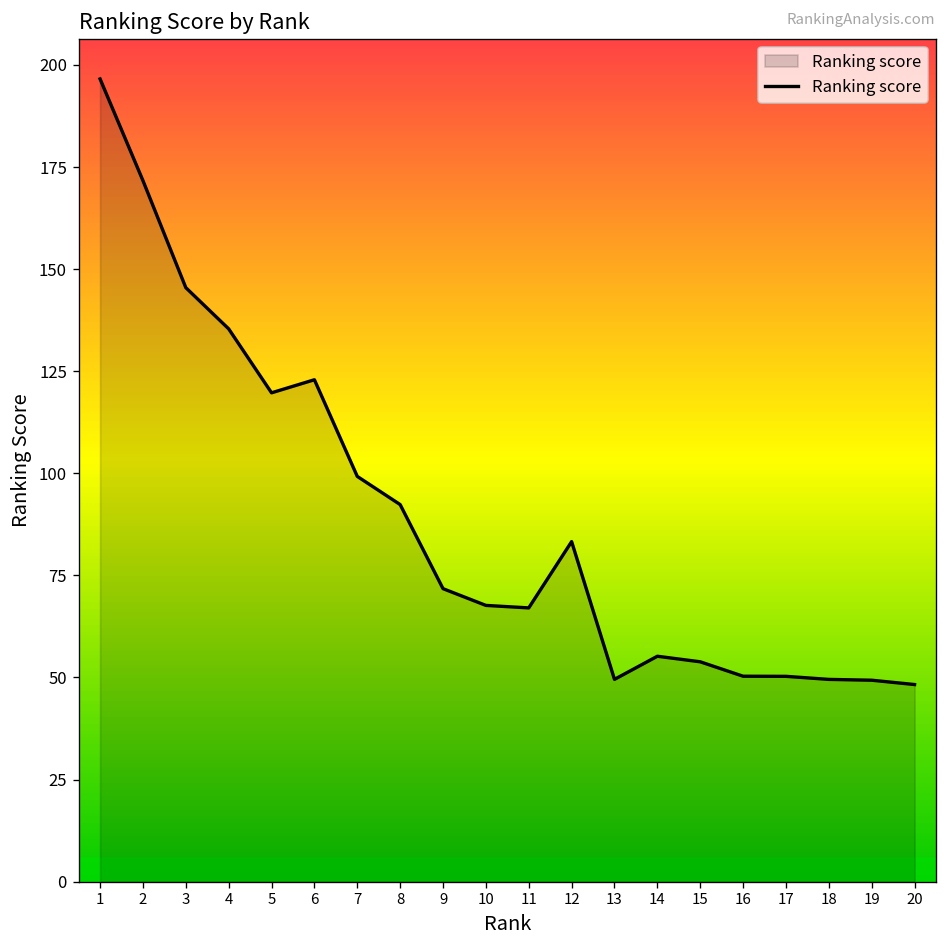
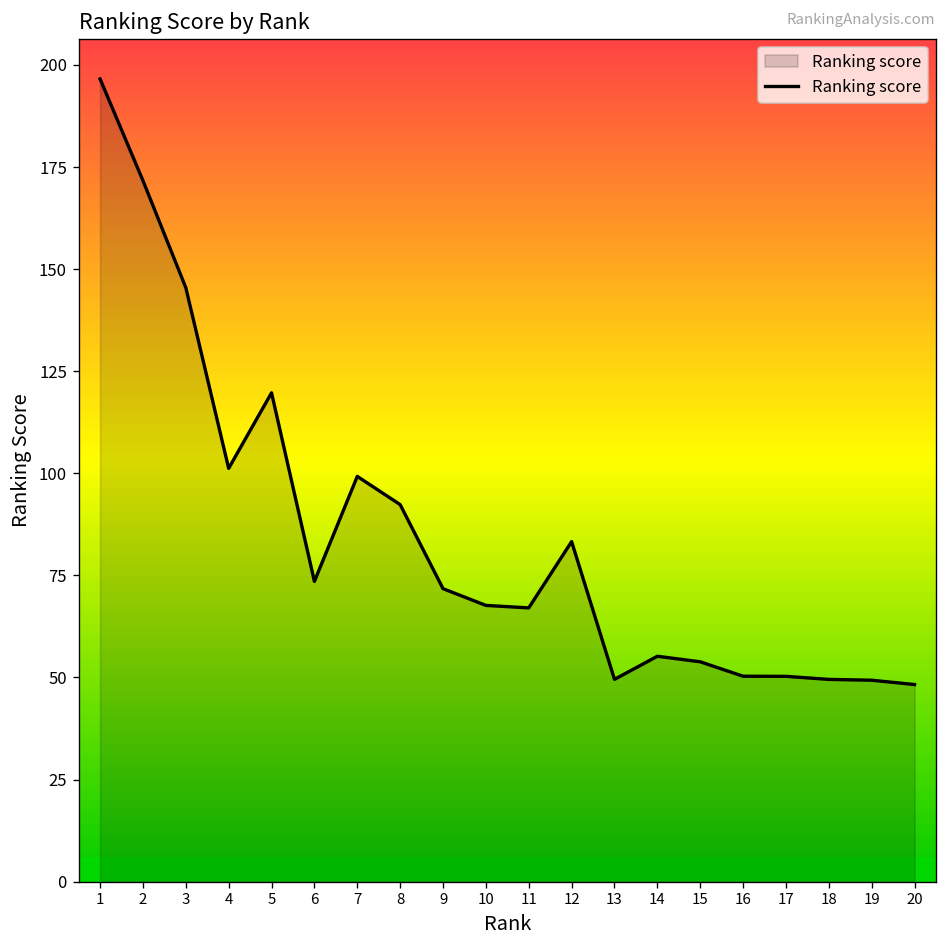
4: 135 -> 101
6: 123 -> 74
